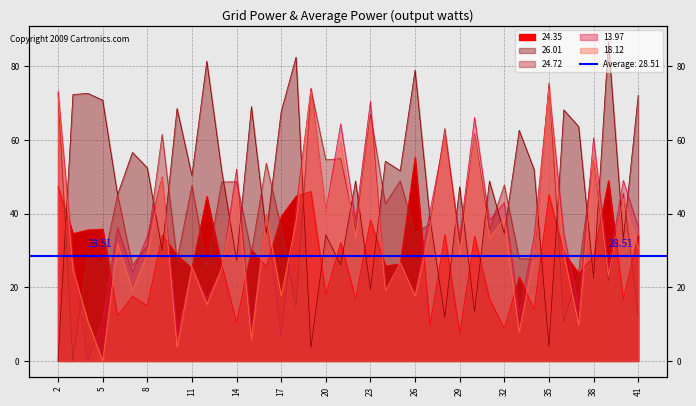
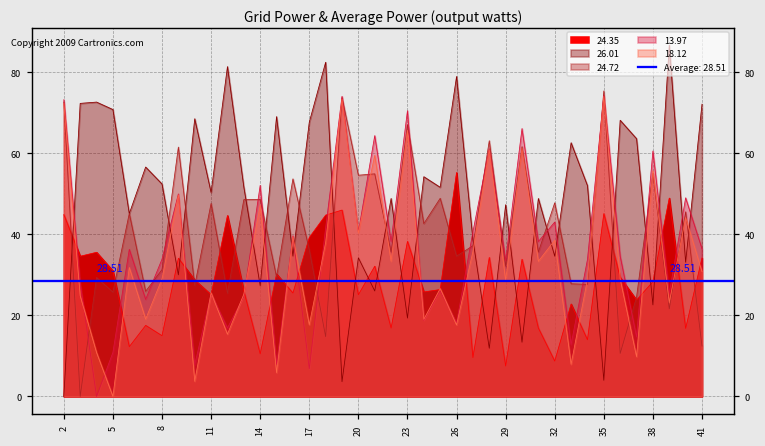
24.35, 2: 47 -> 45
24.35, 5: 36 -> 31
24.35, 20: 18 -> 25
